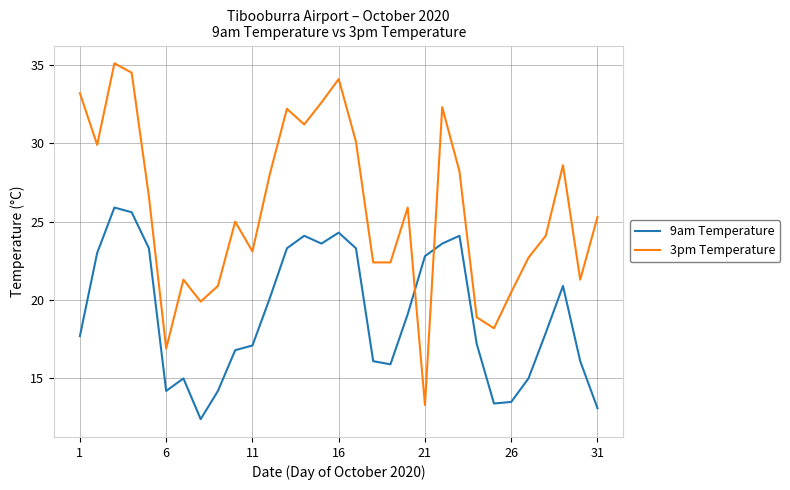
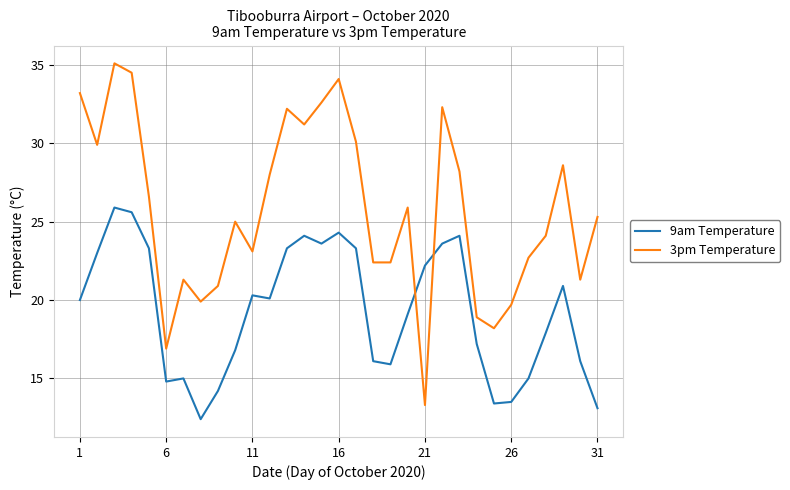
9am Temperature, 1: 17.7 -> 20.0
9am Temperature, 6: 14.2 -> 14.8
9am Temperature, 11: 17.1 -> 20.3
9am Temperature, 21: 22.8 -> 22.2
3pm Temperature, 26: 20.5 -> 19.7
